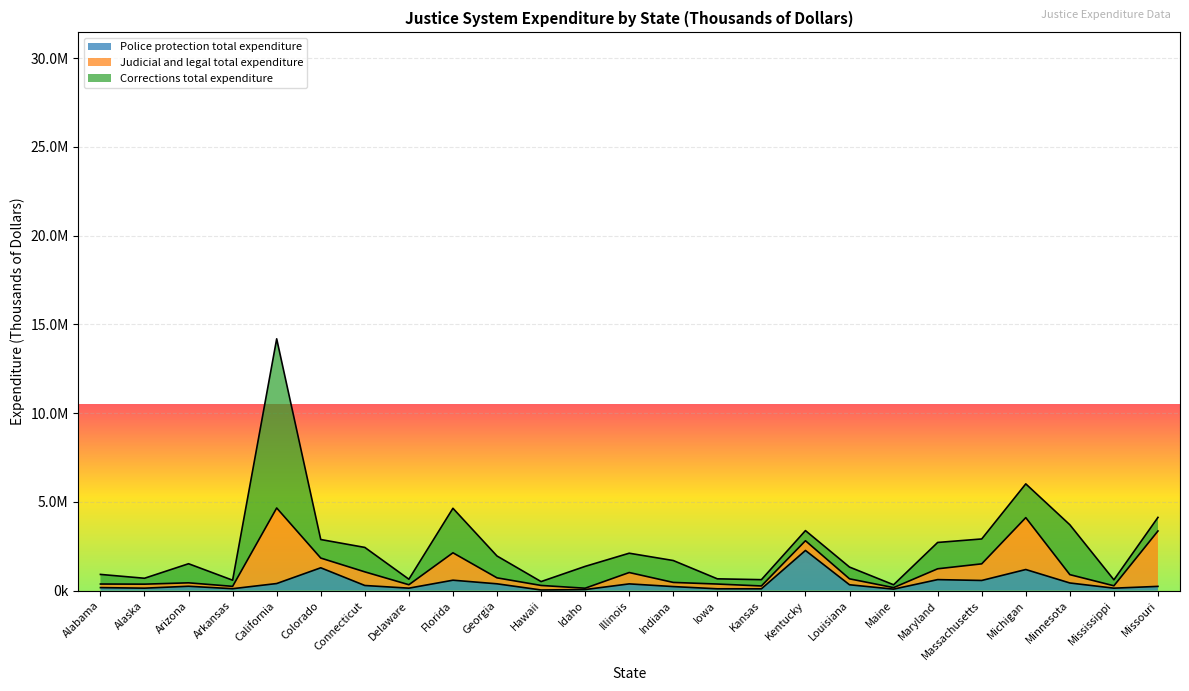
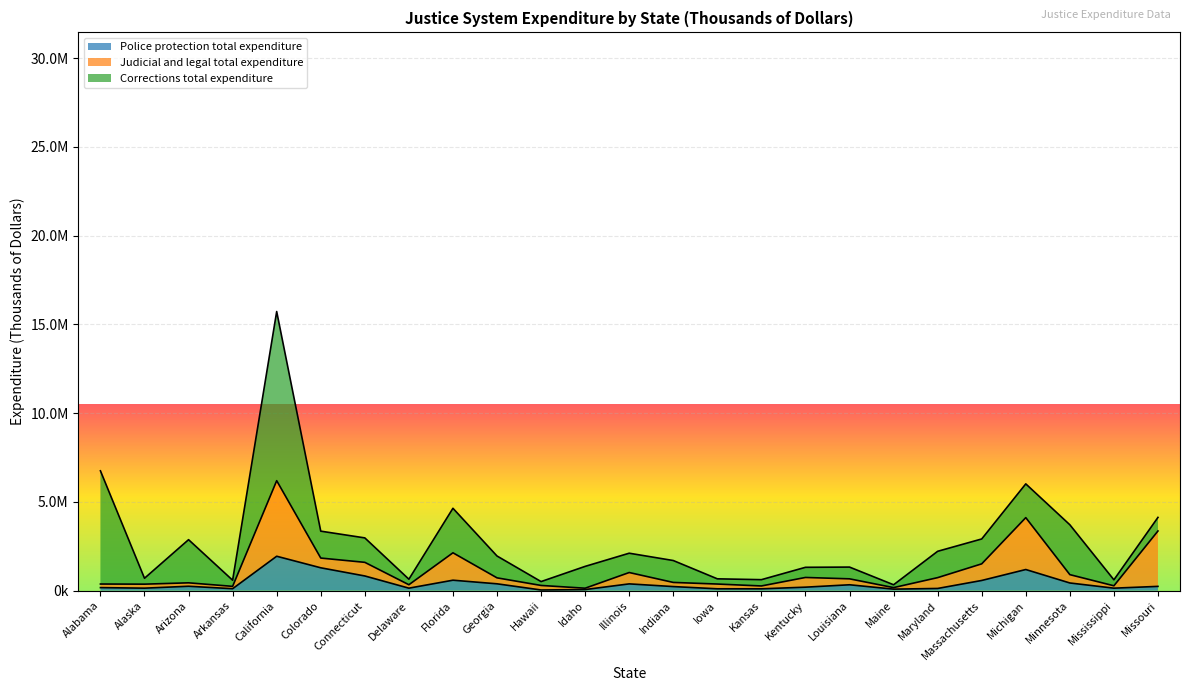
Corrections total expenditure, Alabama: 500000 -> 6400000
Corrections total expenditure, Arizona: 1100000 -> 2400000
Police protection total expenditure, California: 400000 -> 1900000
Corrections total expenditure, Colorado: 1000000 -> 1500000
Police protection total expenditure, Connecticut: 300000 -> 800000
Police protection total expenditure, Kentucky: 2300000 -> 200000
Police protection total expenditure, Maryland: 600000 -> 100000
